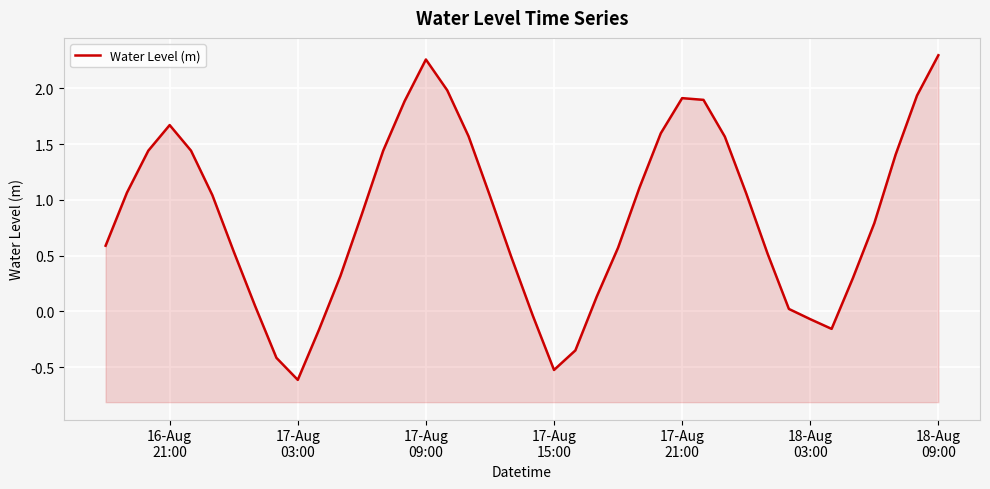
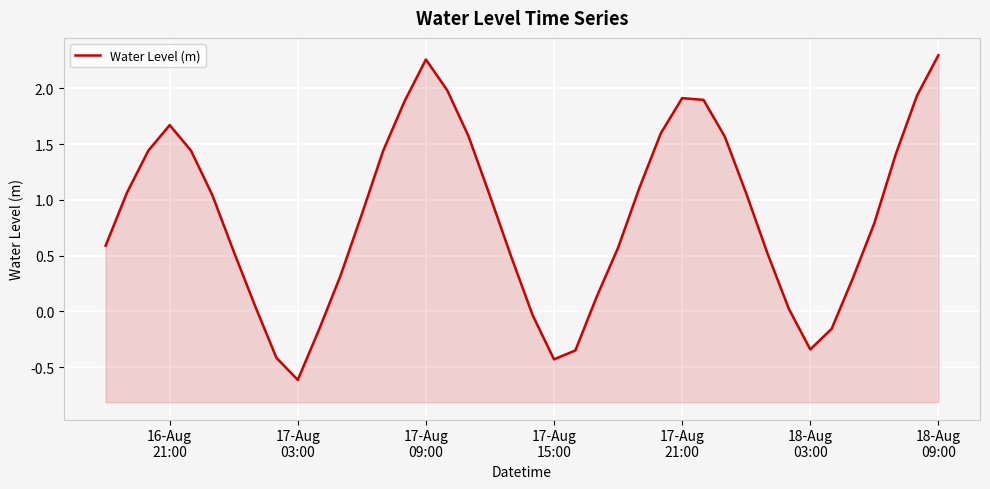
17-Aug 15:00: -0.53 -> -0.43
18-Aug 03:00: -0.07 -> -0.34
